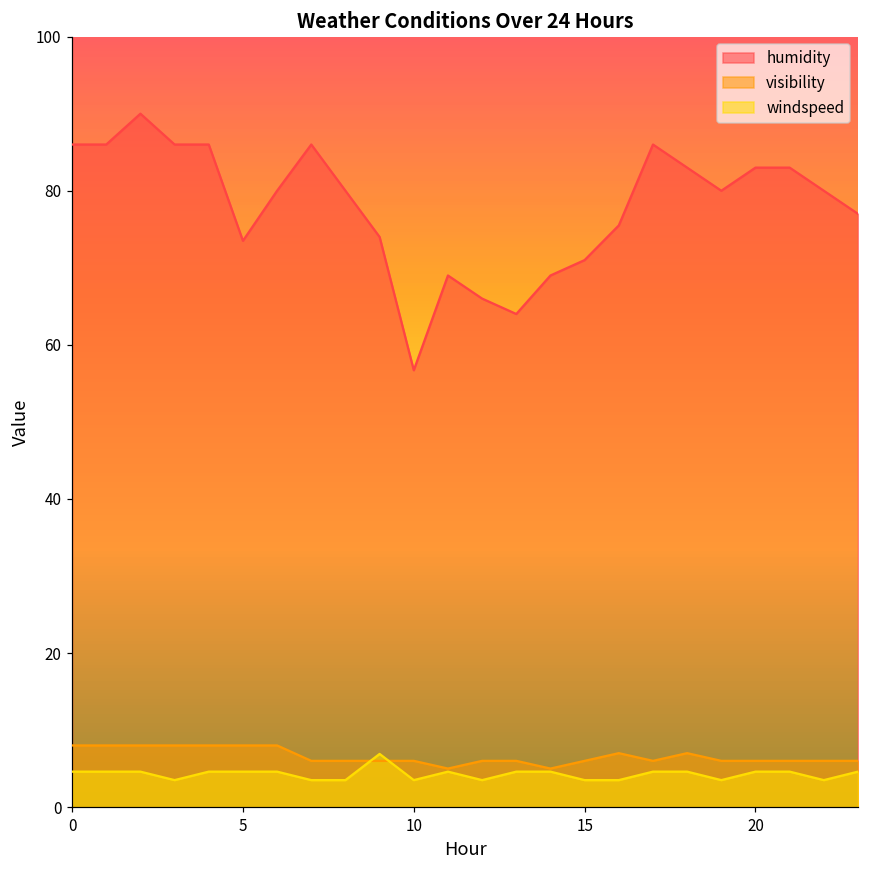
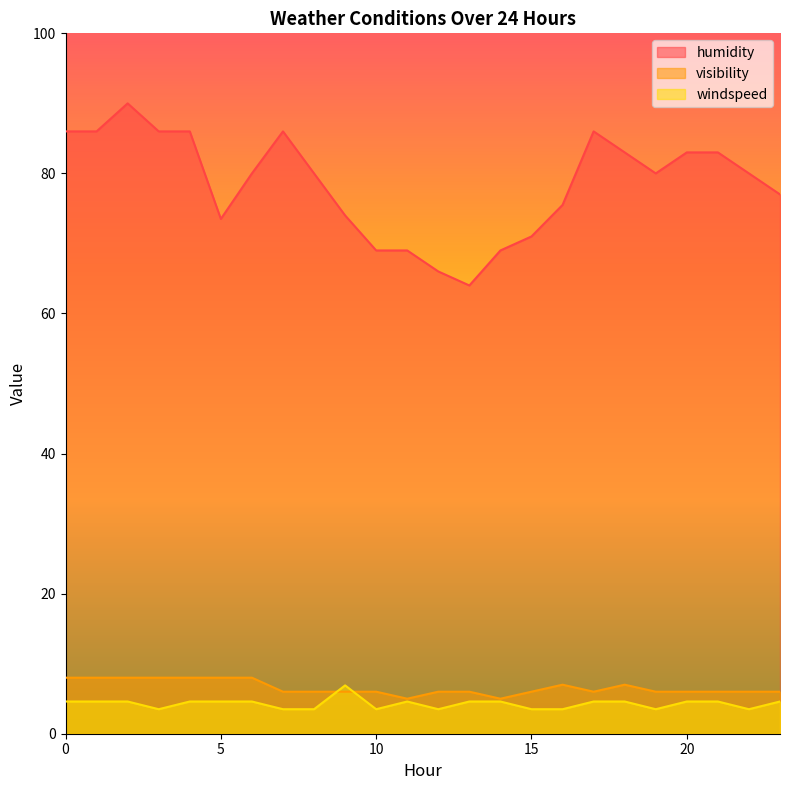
humidity, 10: 57 -> 69
